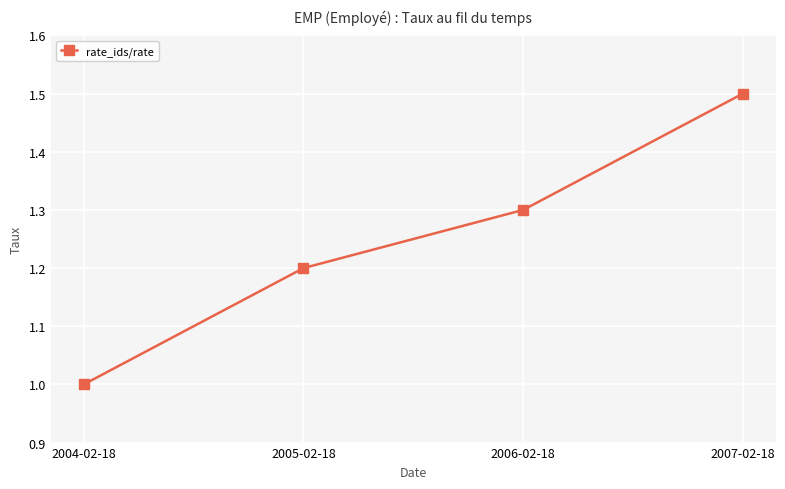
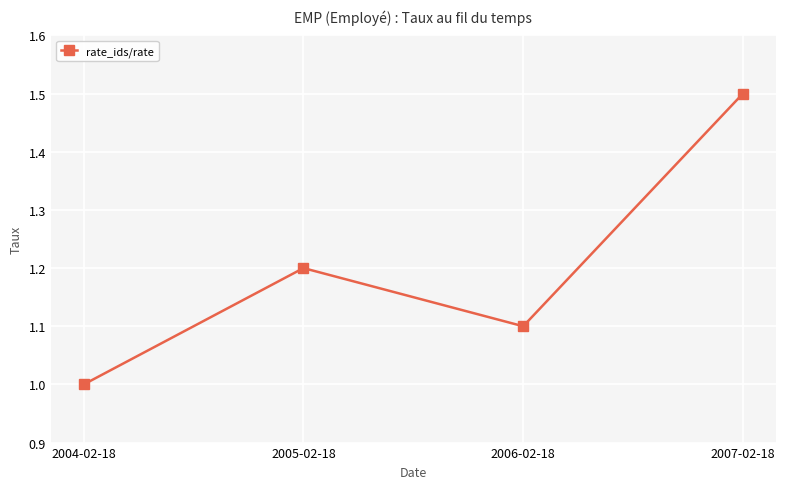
2006-02-18: 1.3 -> 1.1
